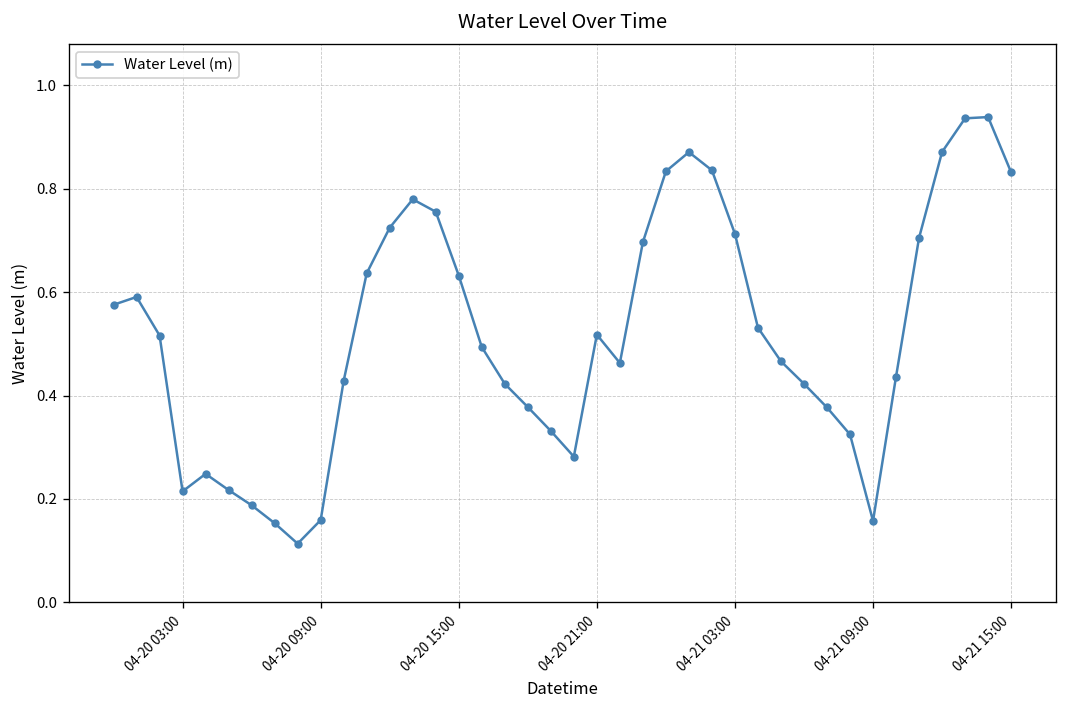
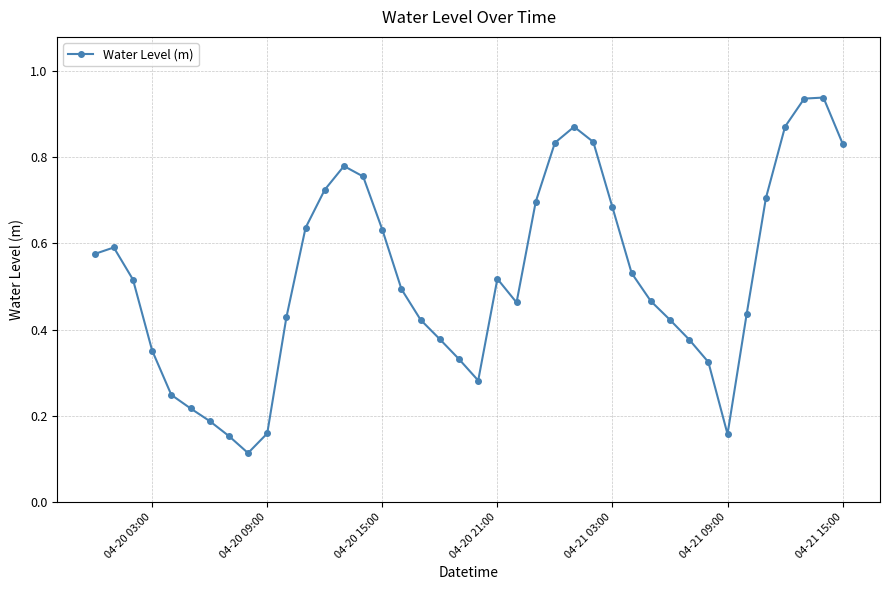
04-20 03:00: 0.21 -> 0.35
04-21 03:00: 0.71 -> 0.68
